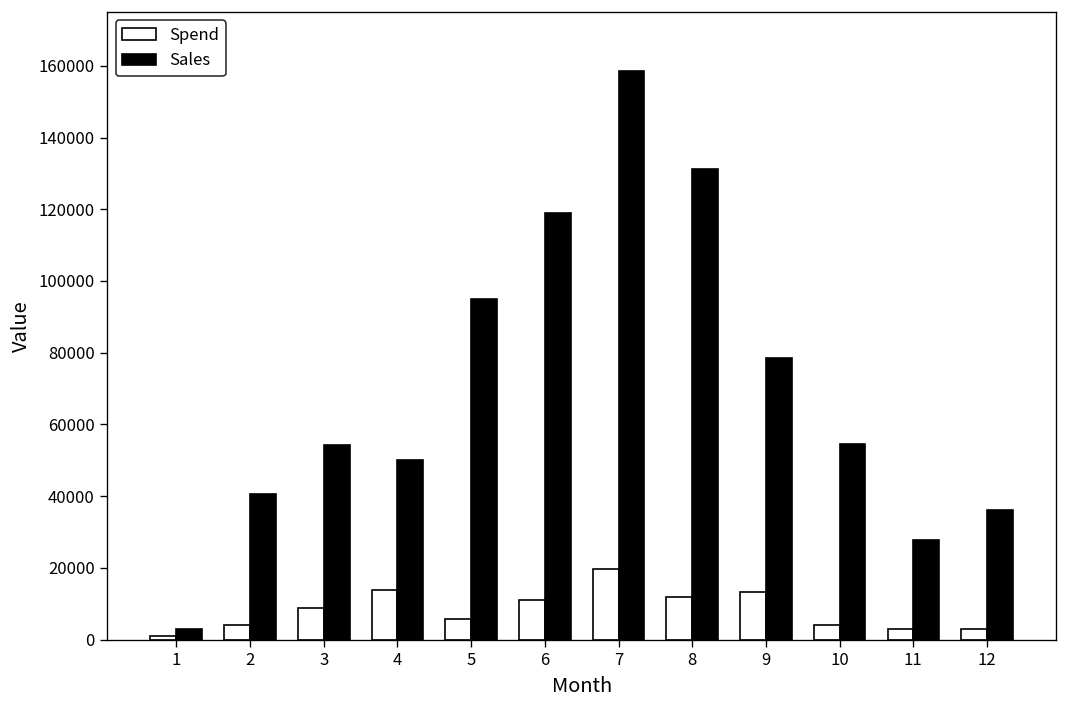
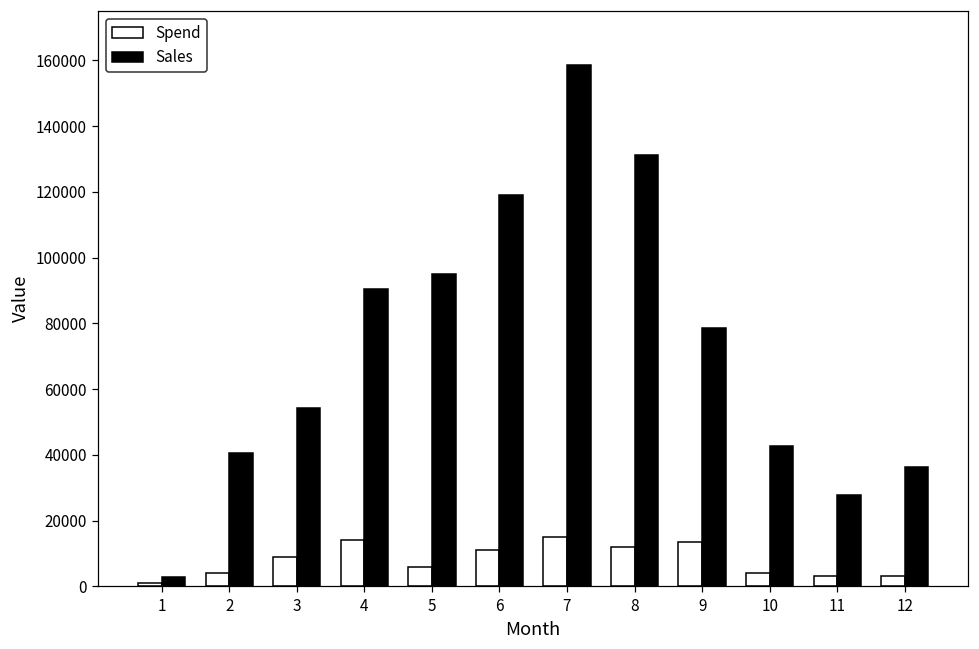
Sales, 4: 50000 -> 91000
Spend, 7: 20000 -> 15000
Sales, 10: 54000 -> 43000
